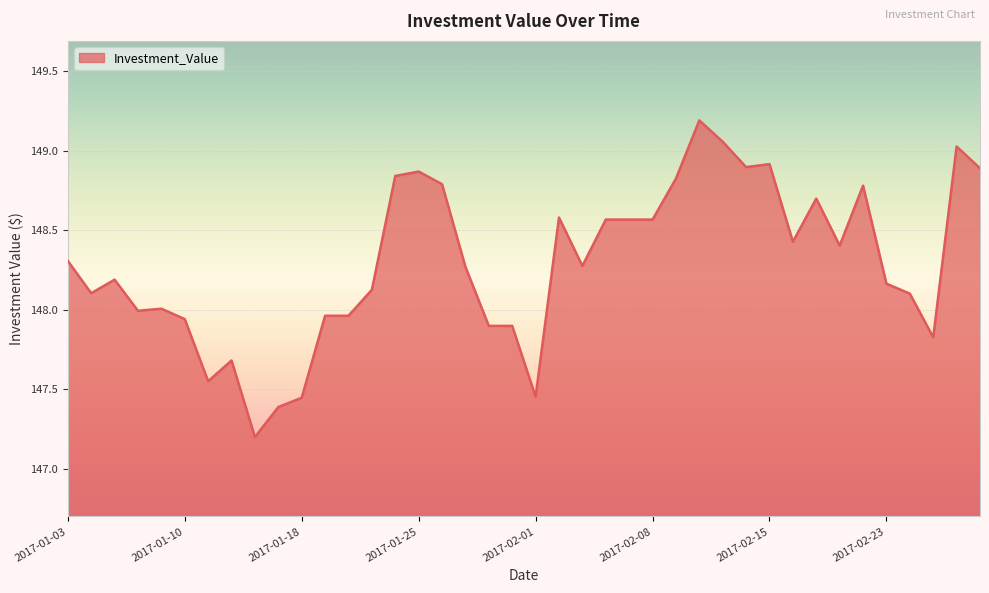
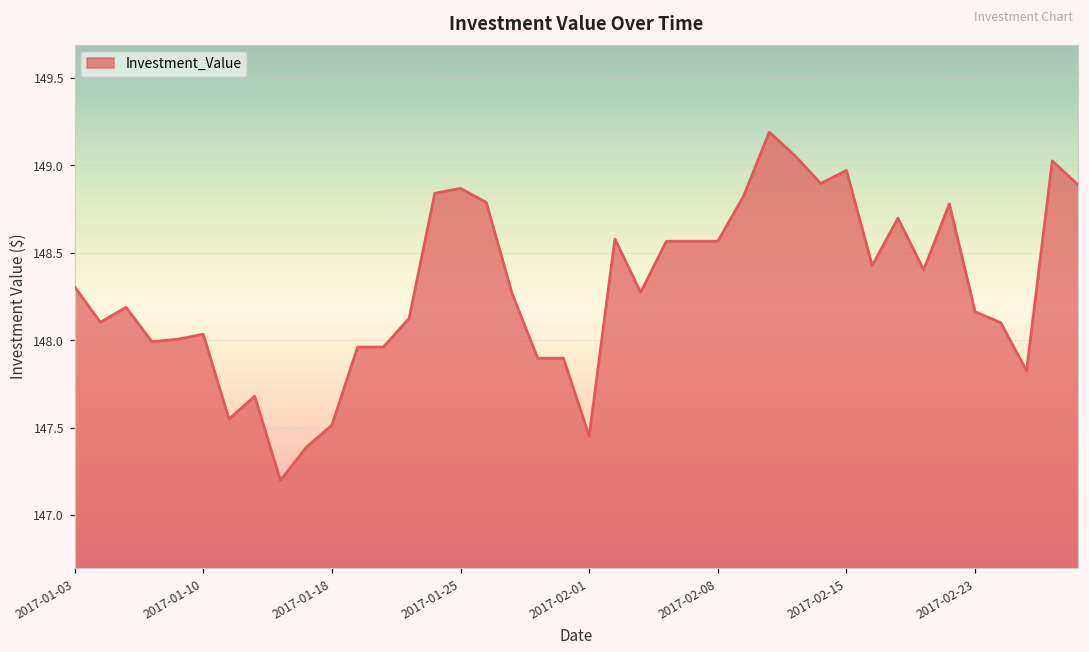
2017-01-10: 147.94 -> 148.03
2017-01-18: 147.45 -> 147.51
2017-02-15: 148.92 -> 148.97
